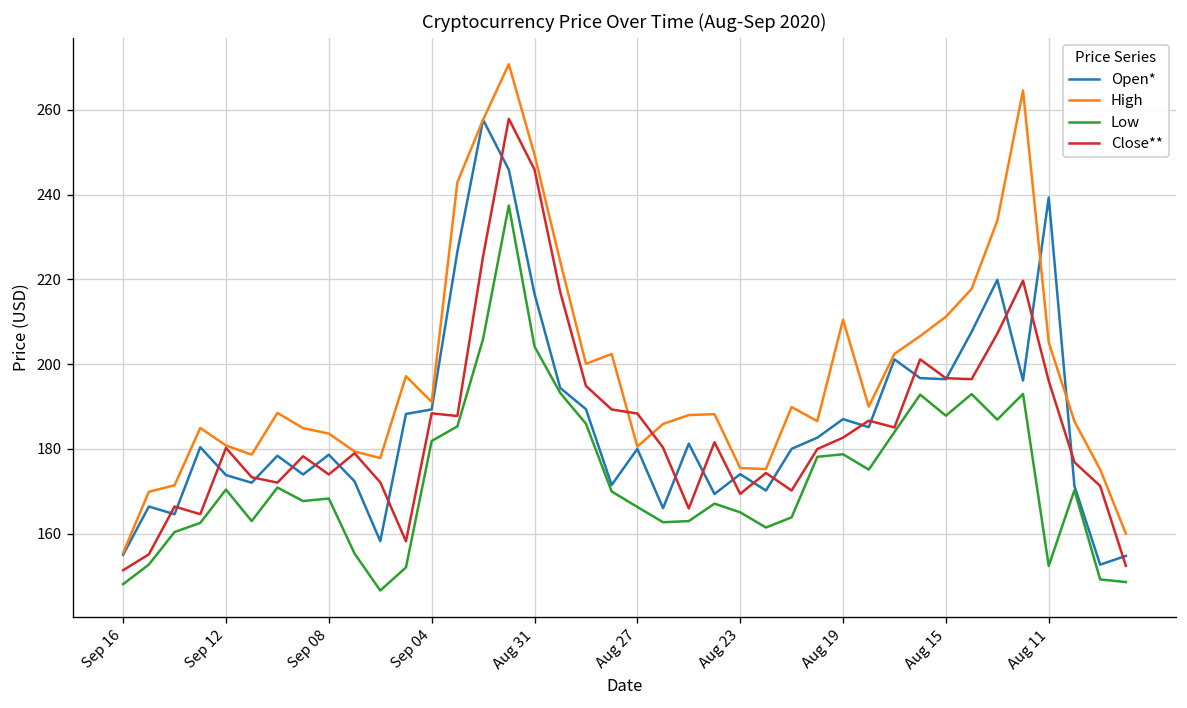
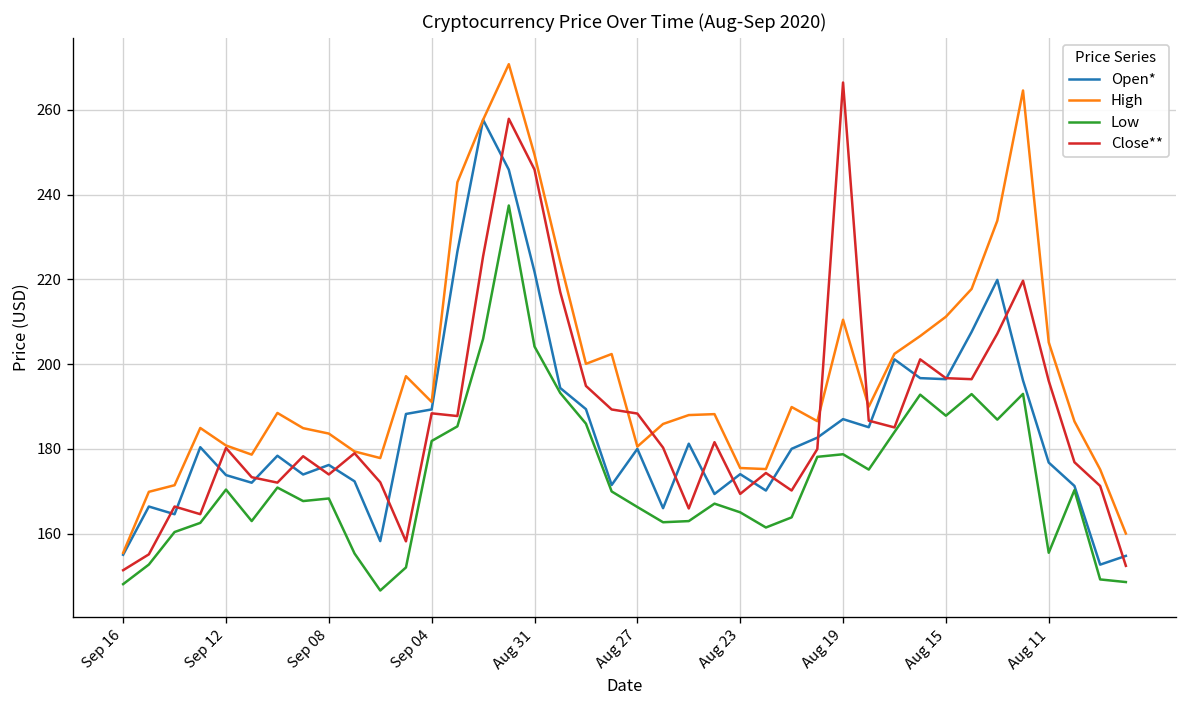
Open*, Sep 08: 179 -> 176
Open*, Aug 31: 217 -> 222
Close**, Aug 19: 183 -> 266
Open*, Aug 11: 239 -> 177
Low, Aug 11: 152 -> 155
